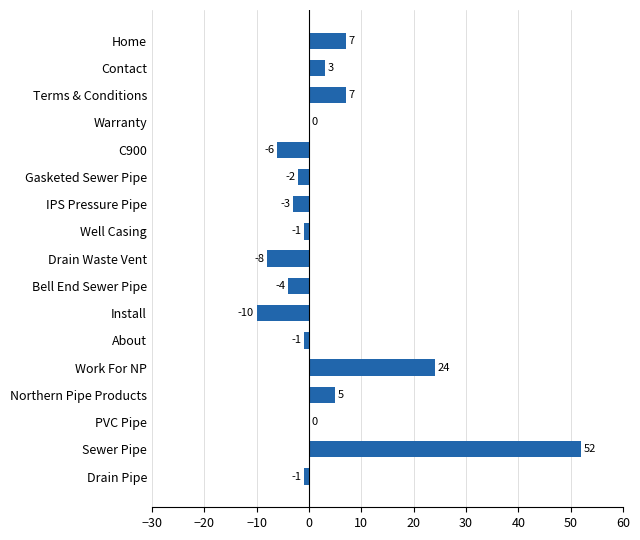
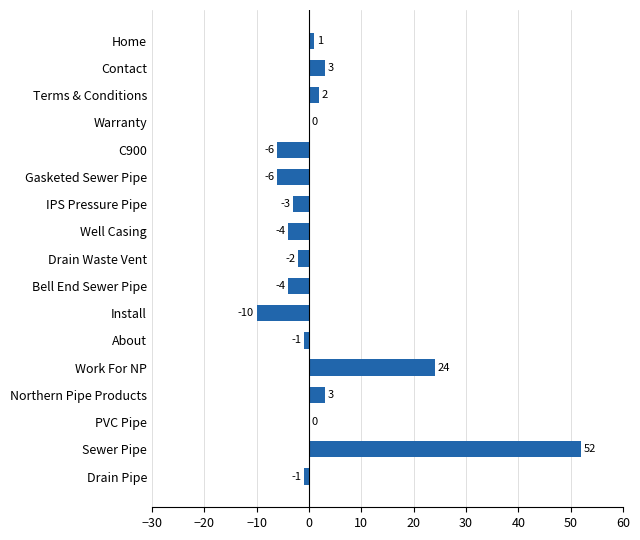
Home: 7 -> 1
Terms & Conditions: 7 -> 2
Gasketed Sewer Pipe: -2 -> -6
Well Casing: -1 -> -4
Drain Waste Vent: -8 -> -2
Northern Pipe Products: 5 -> 3
